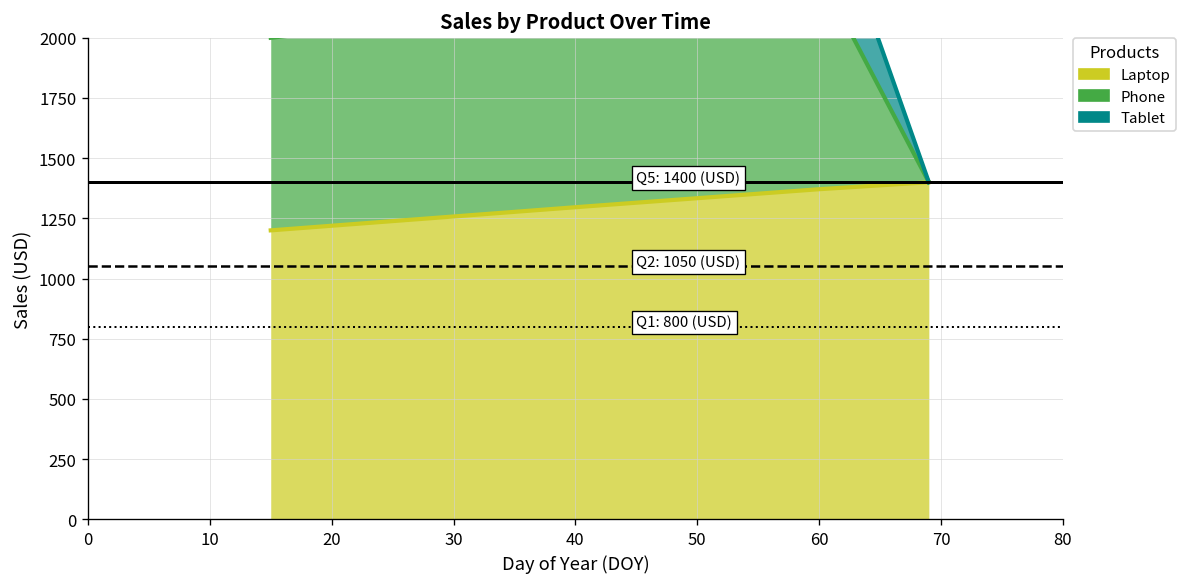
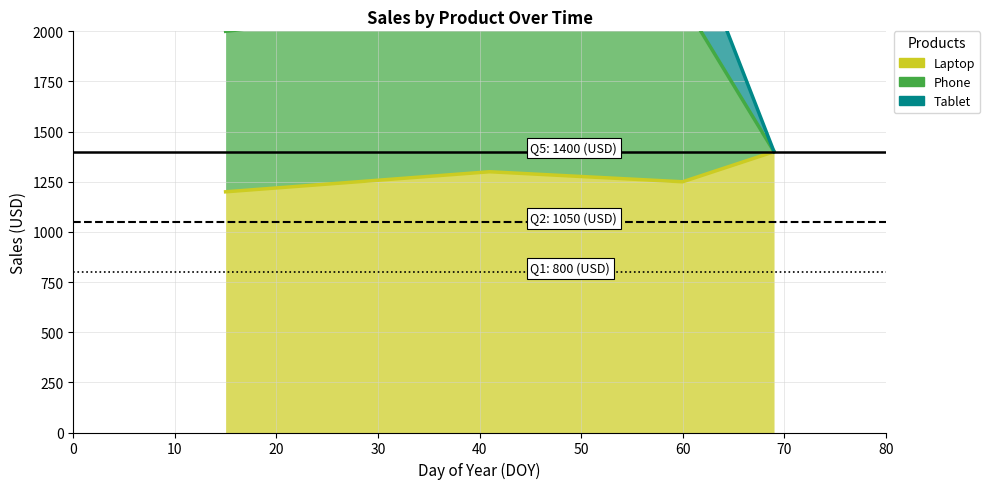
Laptop, 60: 1370 -> 1250
